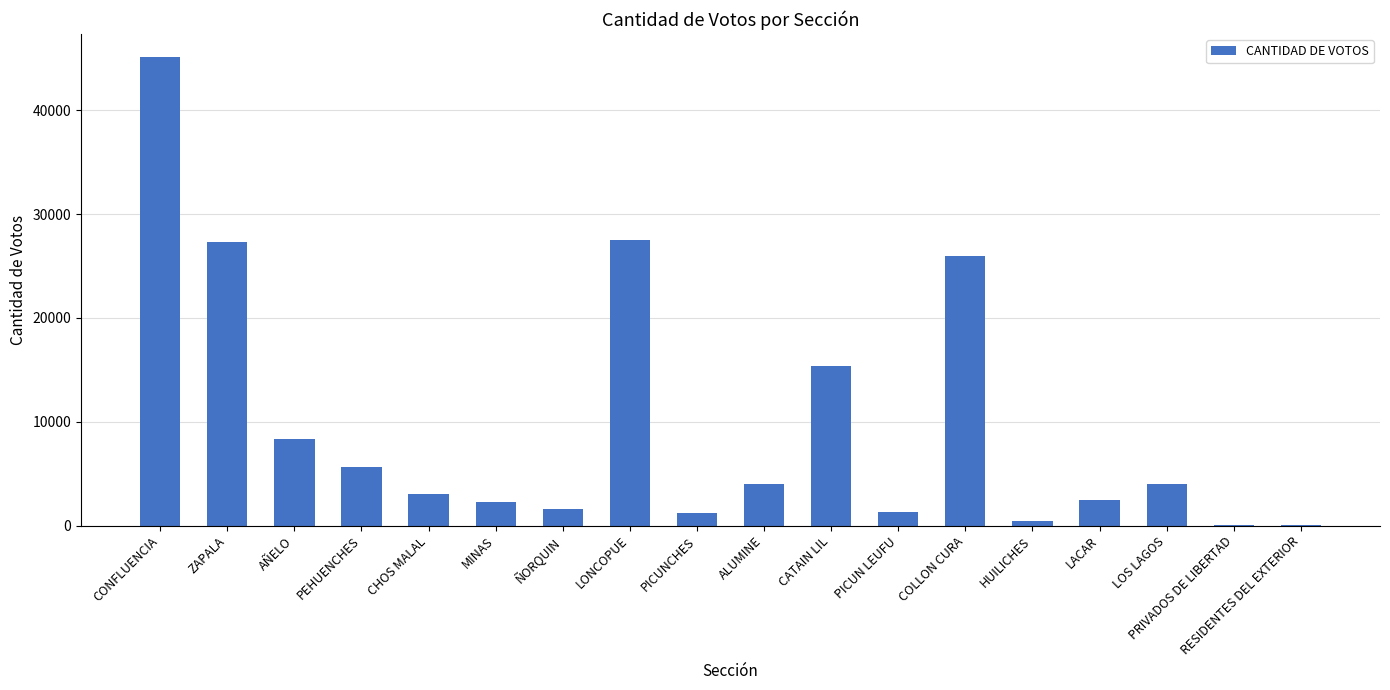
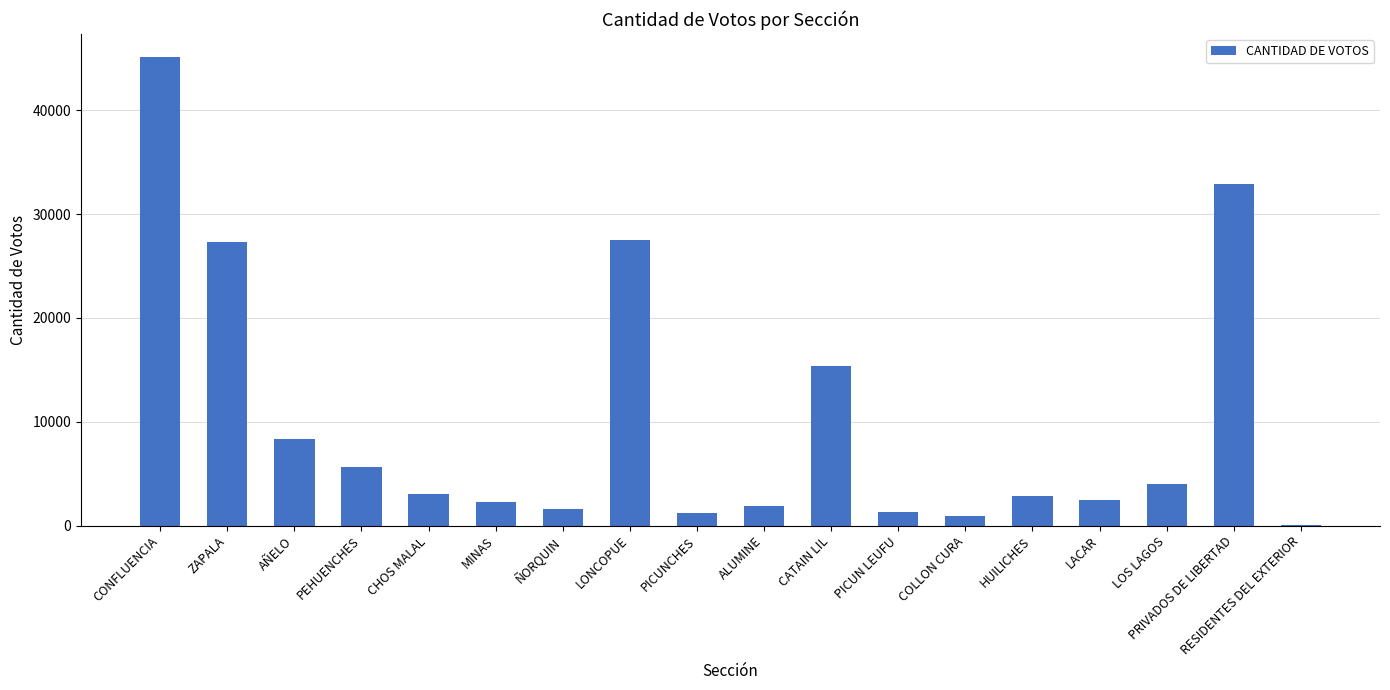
ALUMINE: 4000 -> 1900
COLLON CURA: 26000 -> 1000
HUILICHES: 400 -> 2900
PRIVADOS DE LIBERTAD: 0 -> 32900
